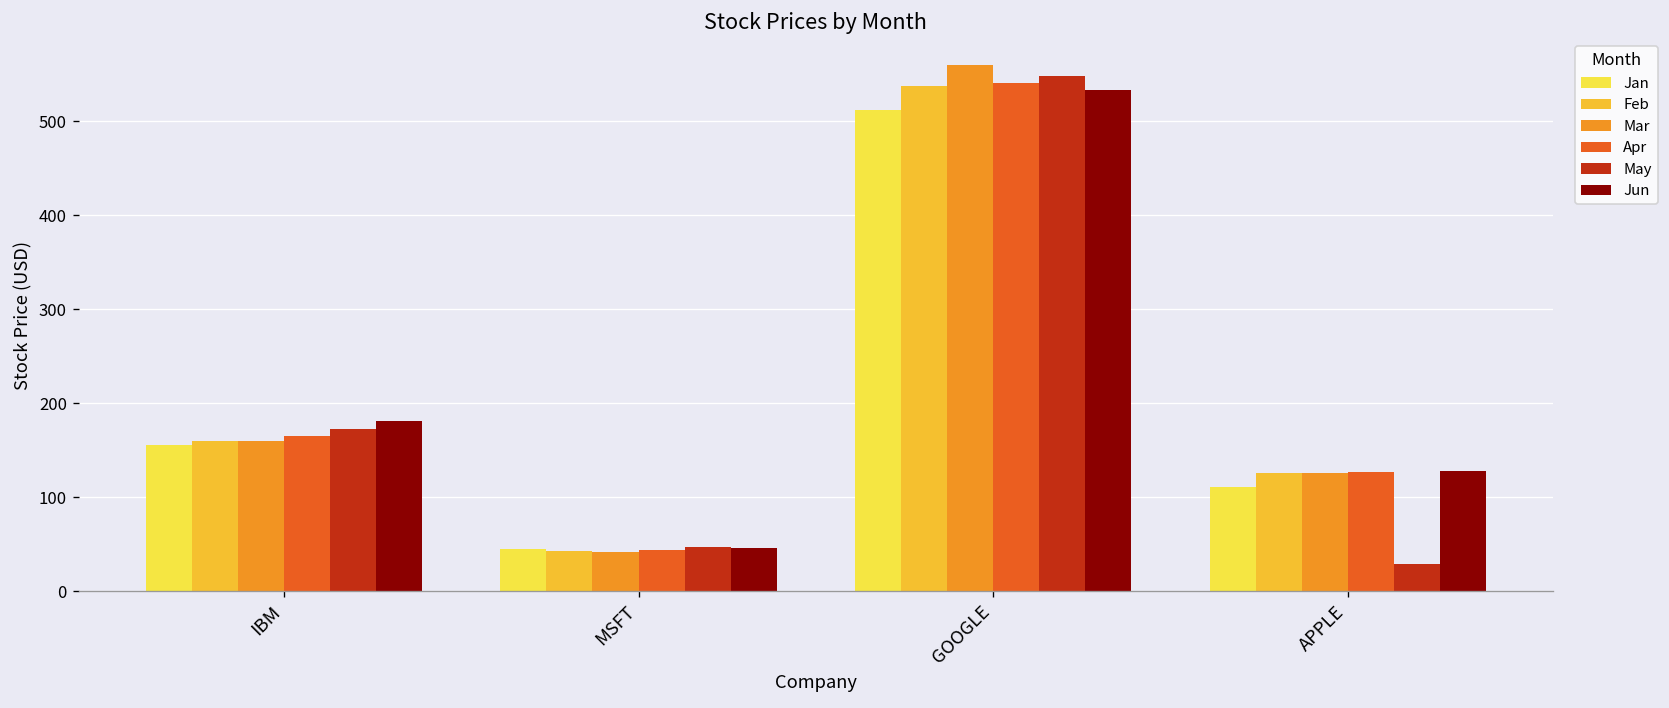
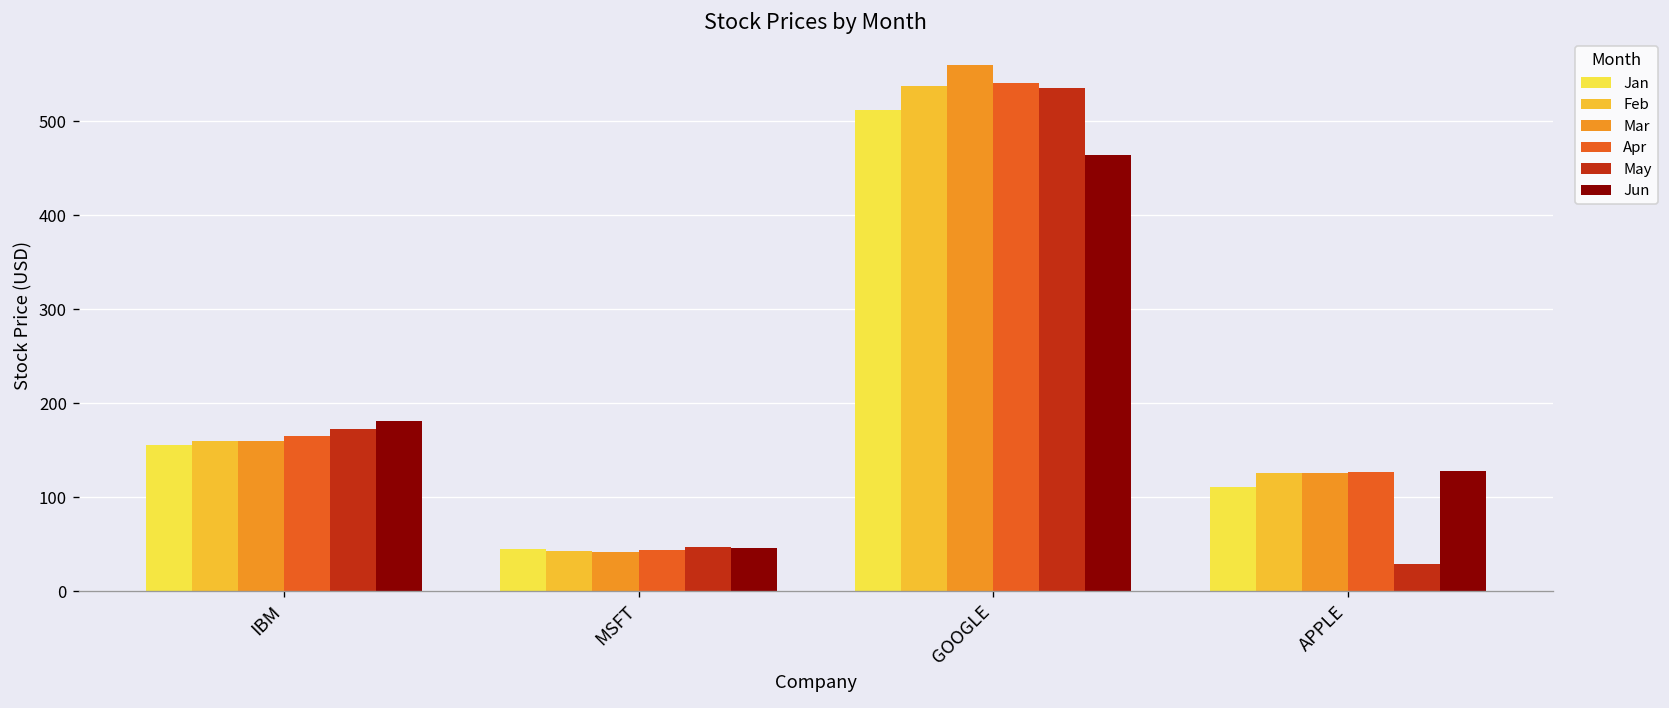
May, GOOGLE: 550 -> 540
Jun, GOOGLE: 530 -> 460
